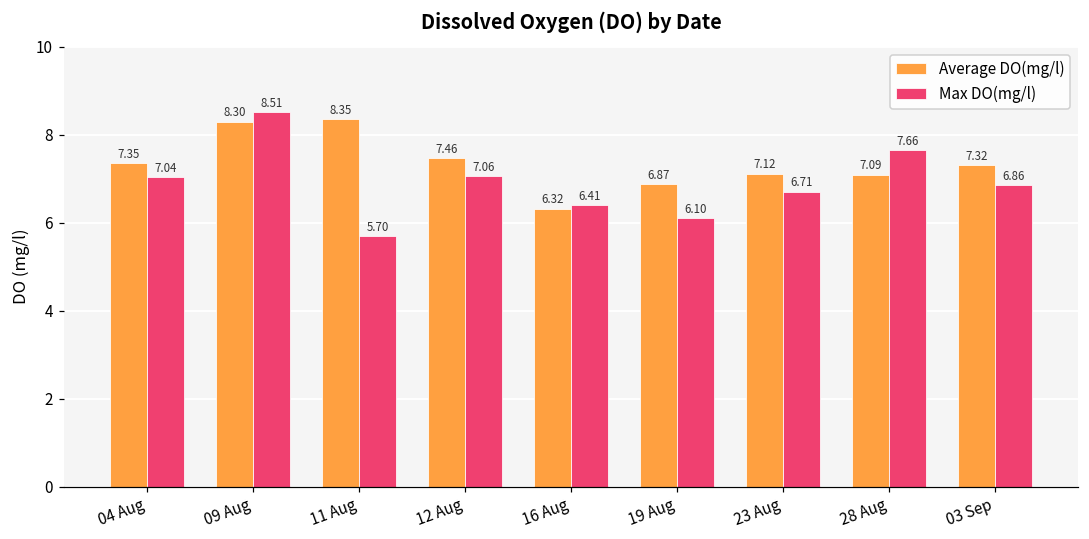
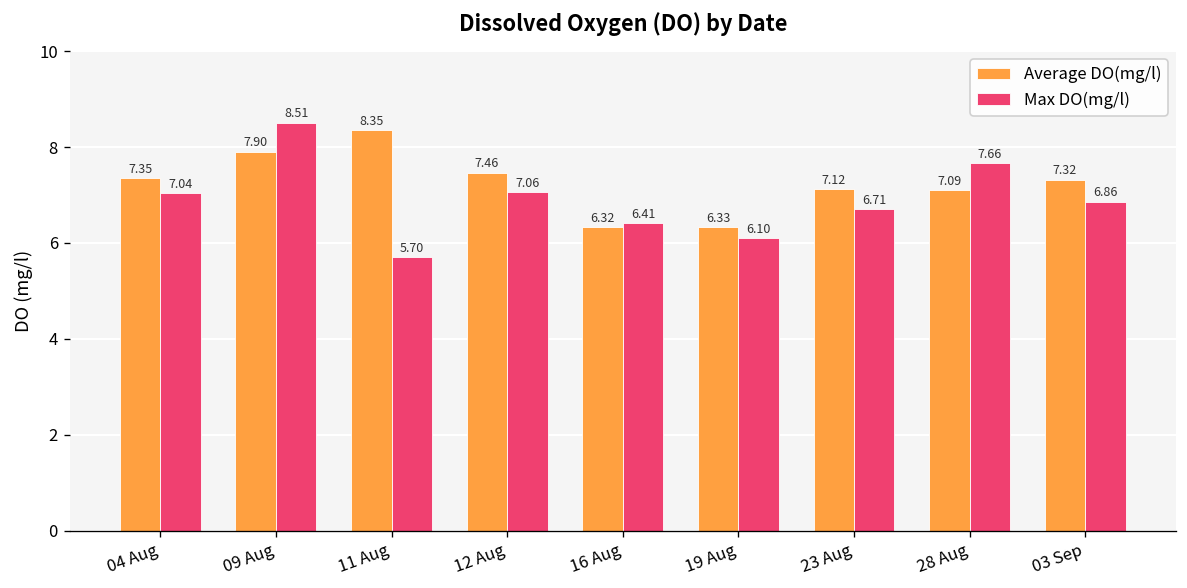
Average DO(mg/l), 09 Aug: 8.30 -> 7.90
Average DO(mg/l), 19 Aug: 6.87 -> 6.33
